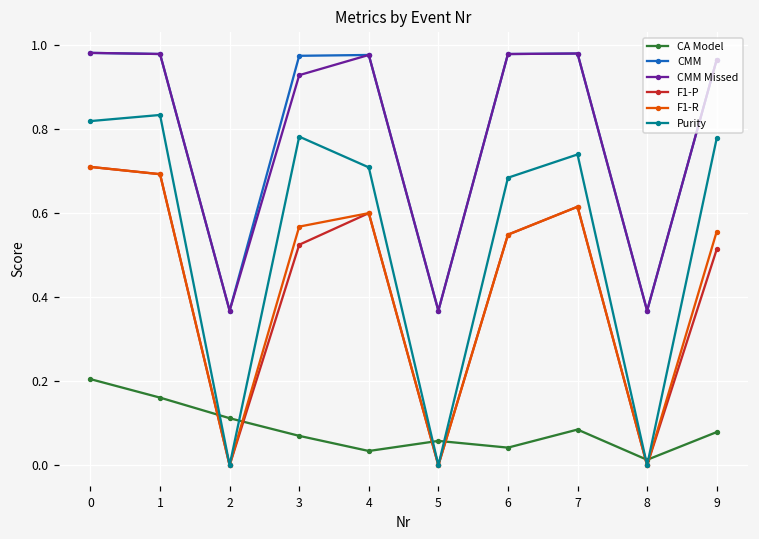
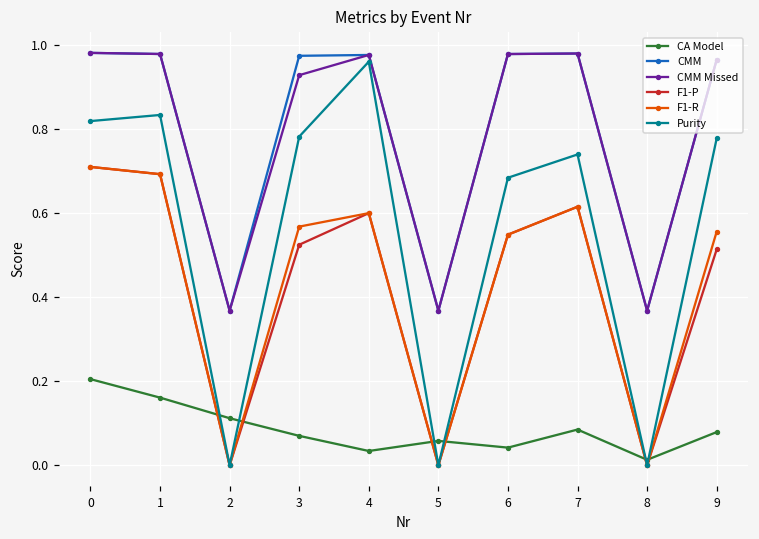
Purity, 4: 0.71 -> 0.96
